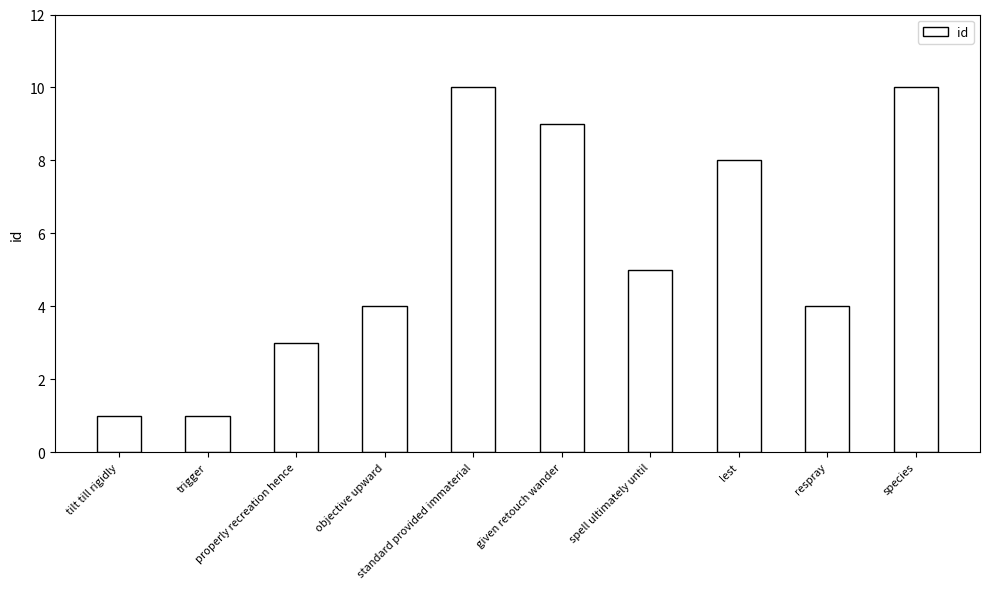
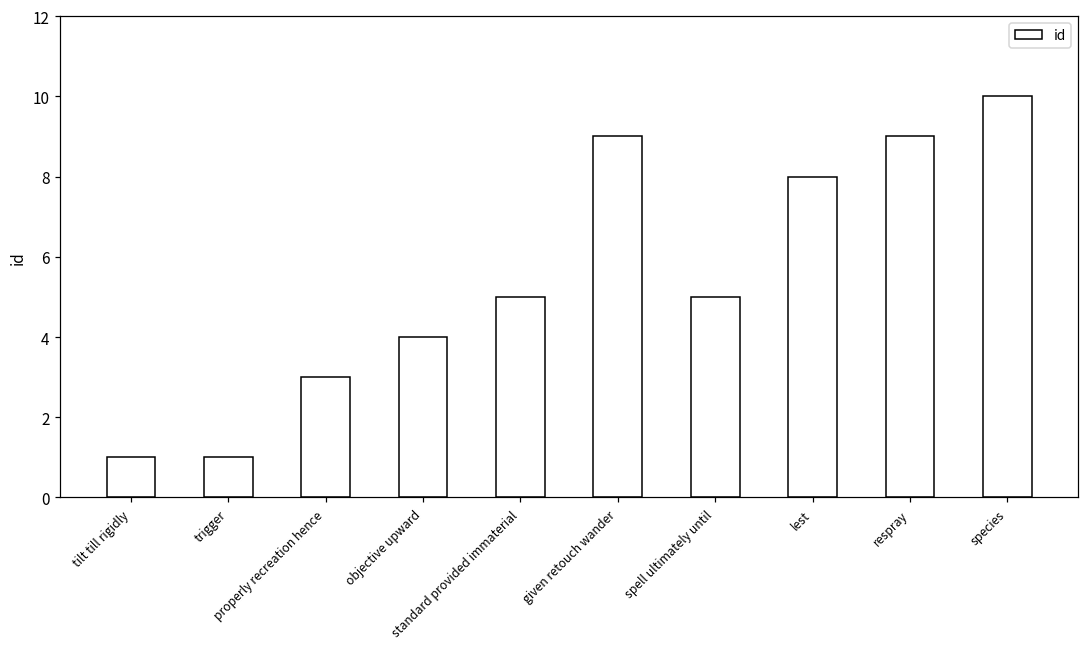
standard provided immaterial: 10 -> 5
respray: 4 -> 9
